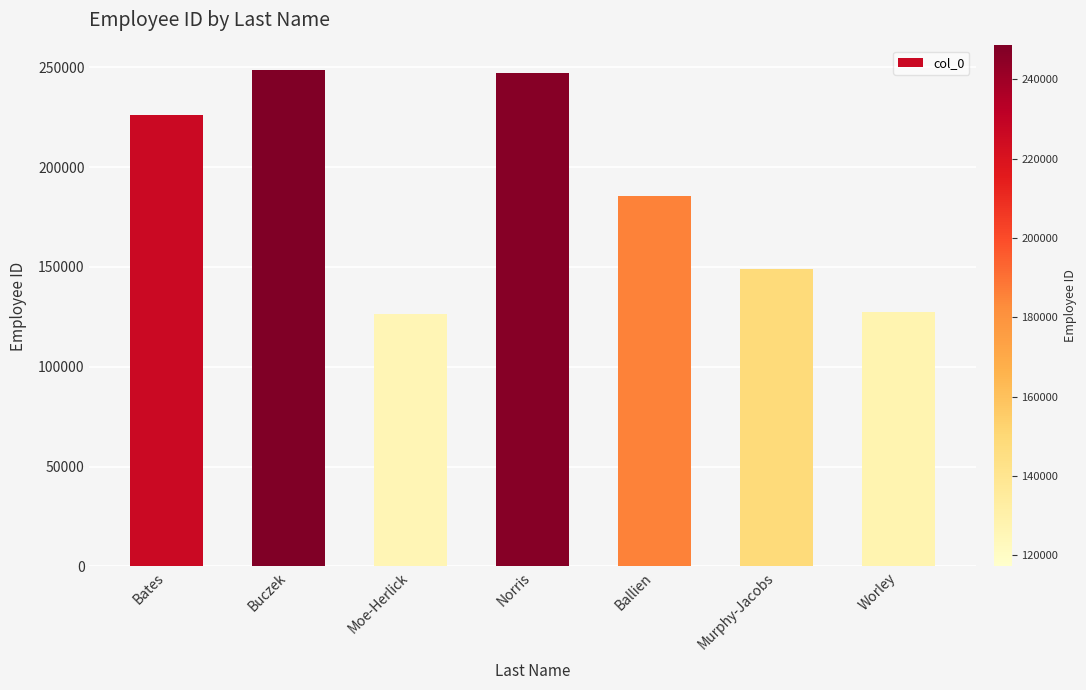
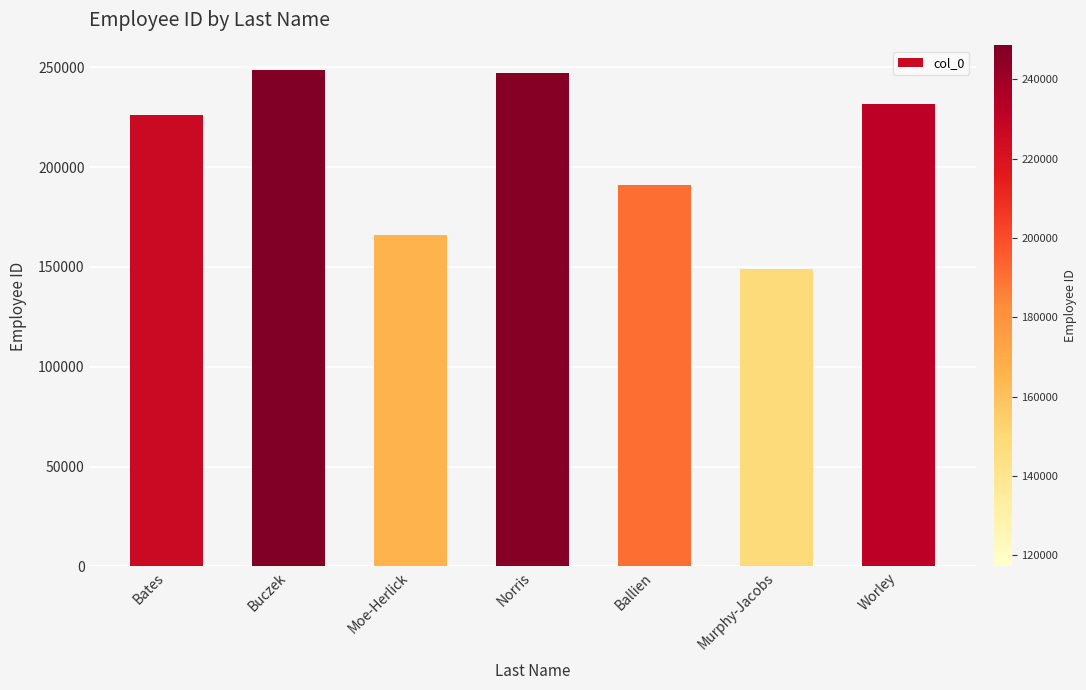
Moe-Herlick: 126000 -> 166000
Ballien: 186000 -> 191000
Worley: 128000 -> 232000
